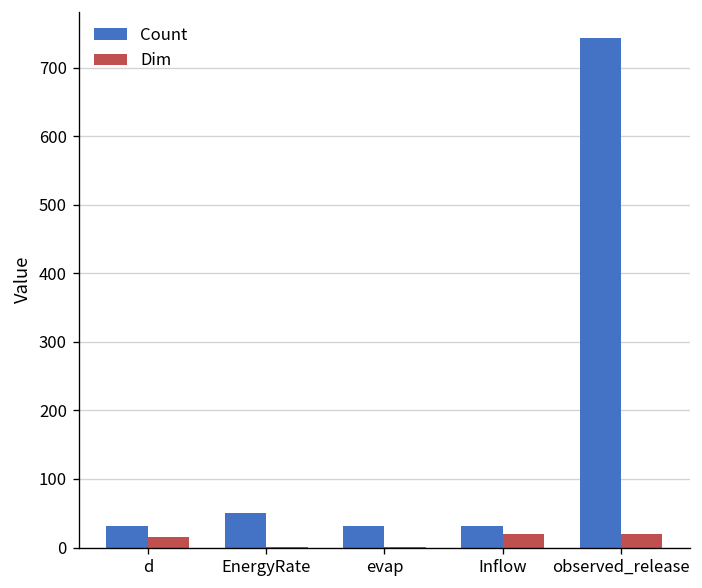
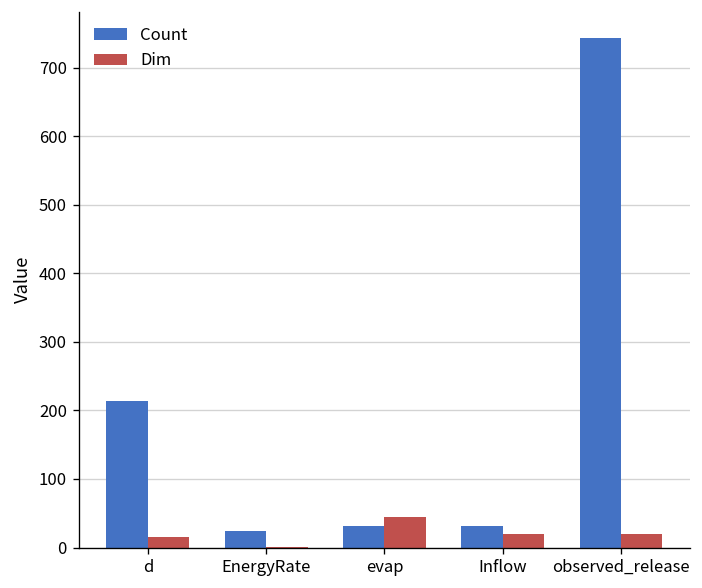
Count, d: 30 -> 210
Count, EnergyRate: 50 -> 20
Dim, evap: 0 -> 40
